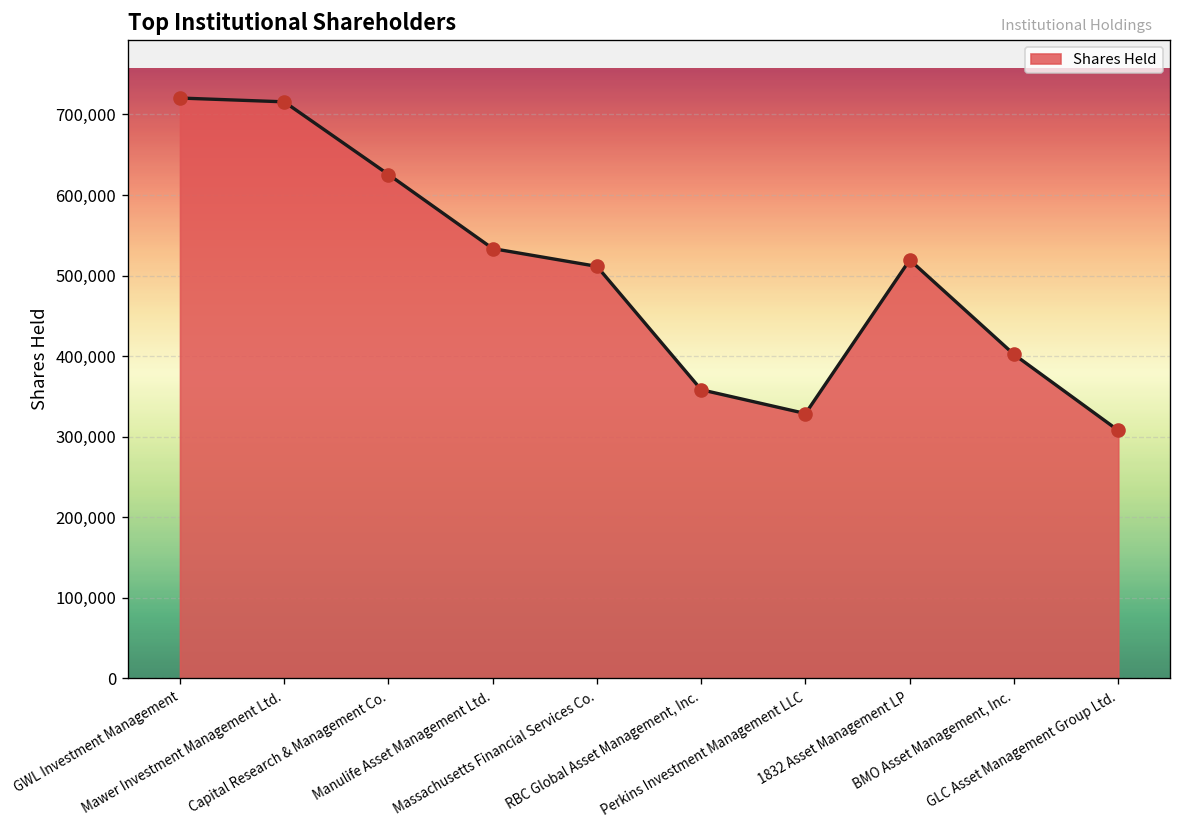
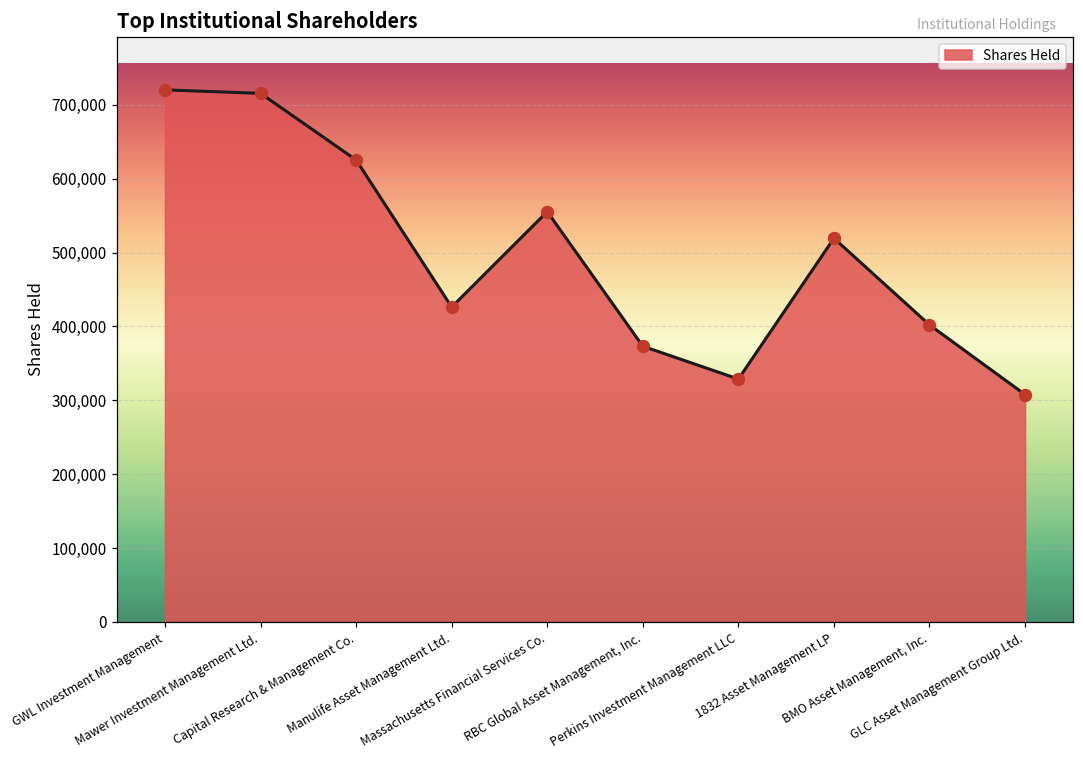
Manulife Asset Management Ltd.: 530,000 -> 430,000
Massachusetts Financial Services Co.: 510,000 -> 560,000
RBC Global Asset Management, Inc.: 360,000 -> 370,000
